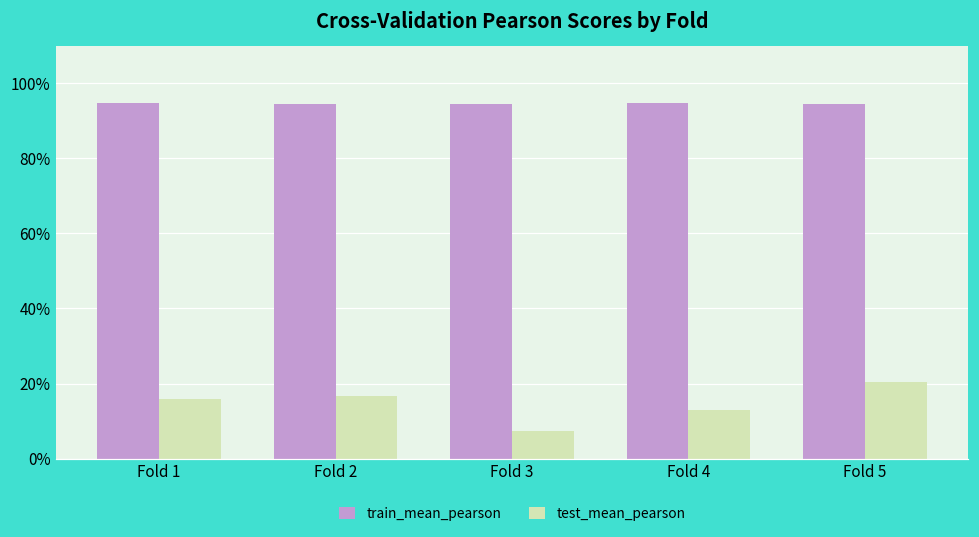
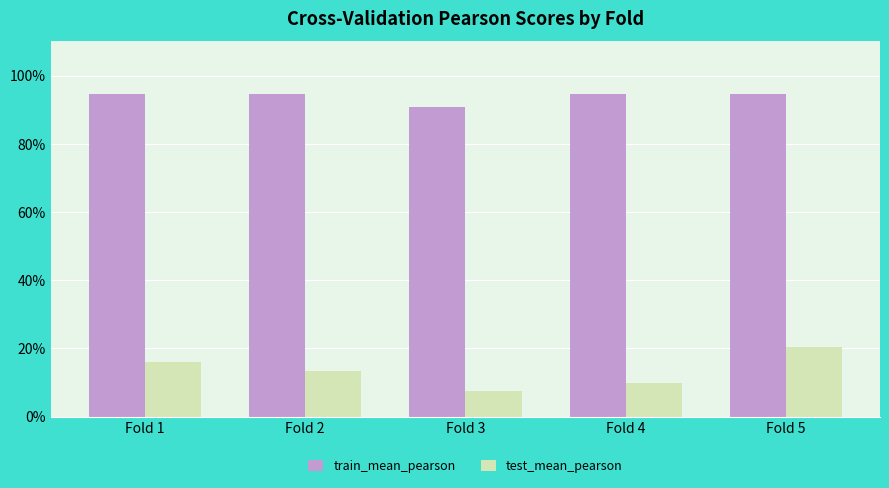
test_mean_pearson, Fold 2: 17% -> 14%
train_mean_pearson, Fold 3: 95% -> 91%
test_mean_pearson, Fold 4: 13% -> 10%
